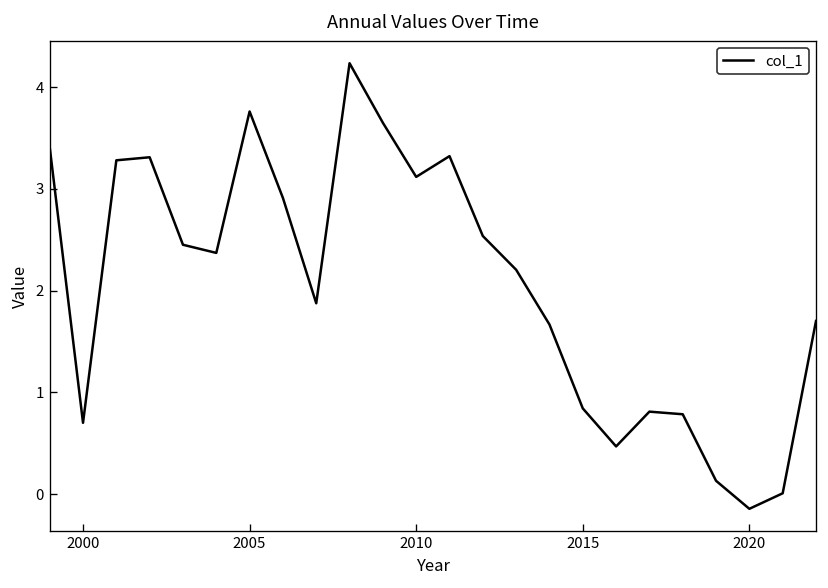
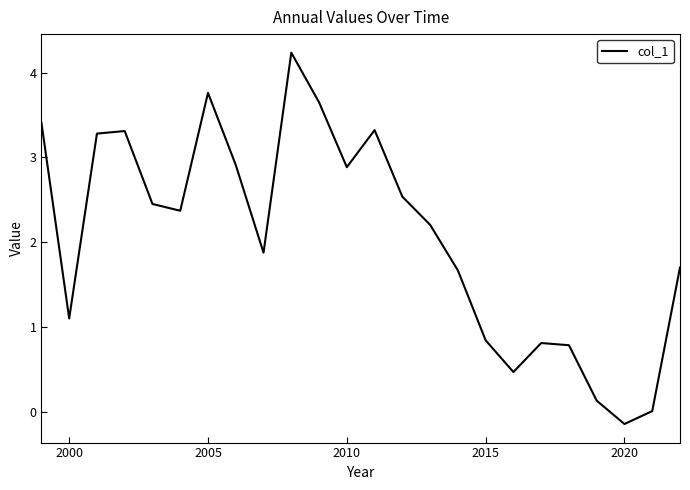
2000: 0.7 -> 1.1
2010: 3.1 -> 2.9
